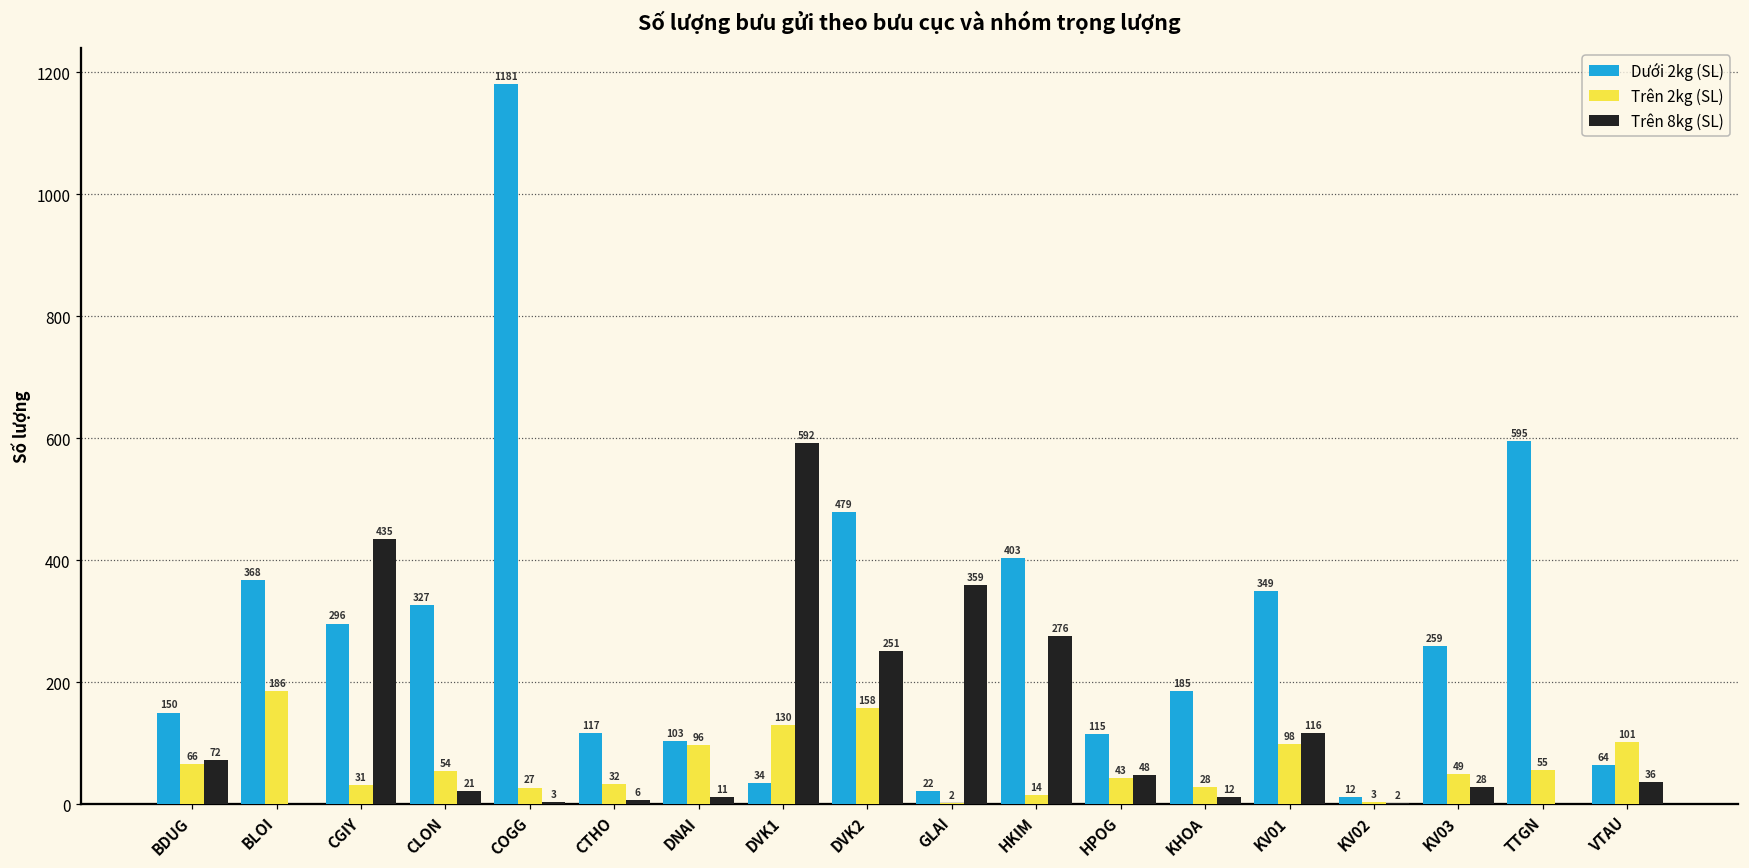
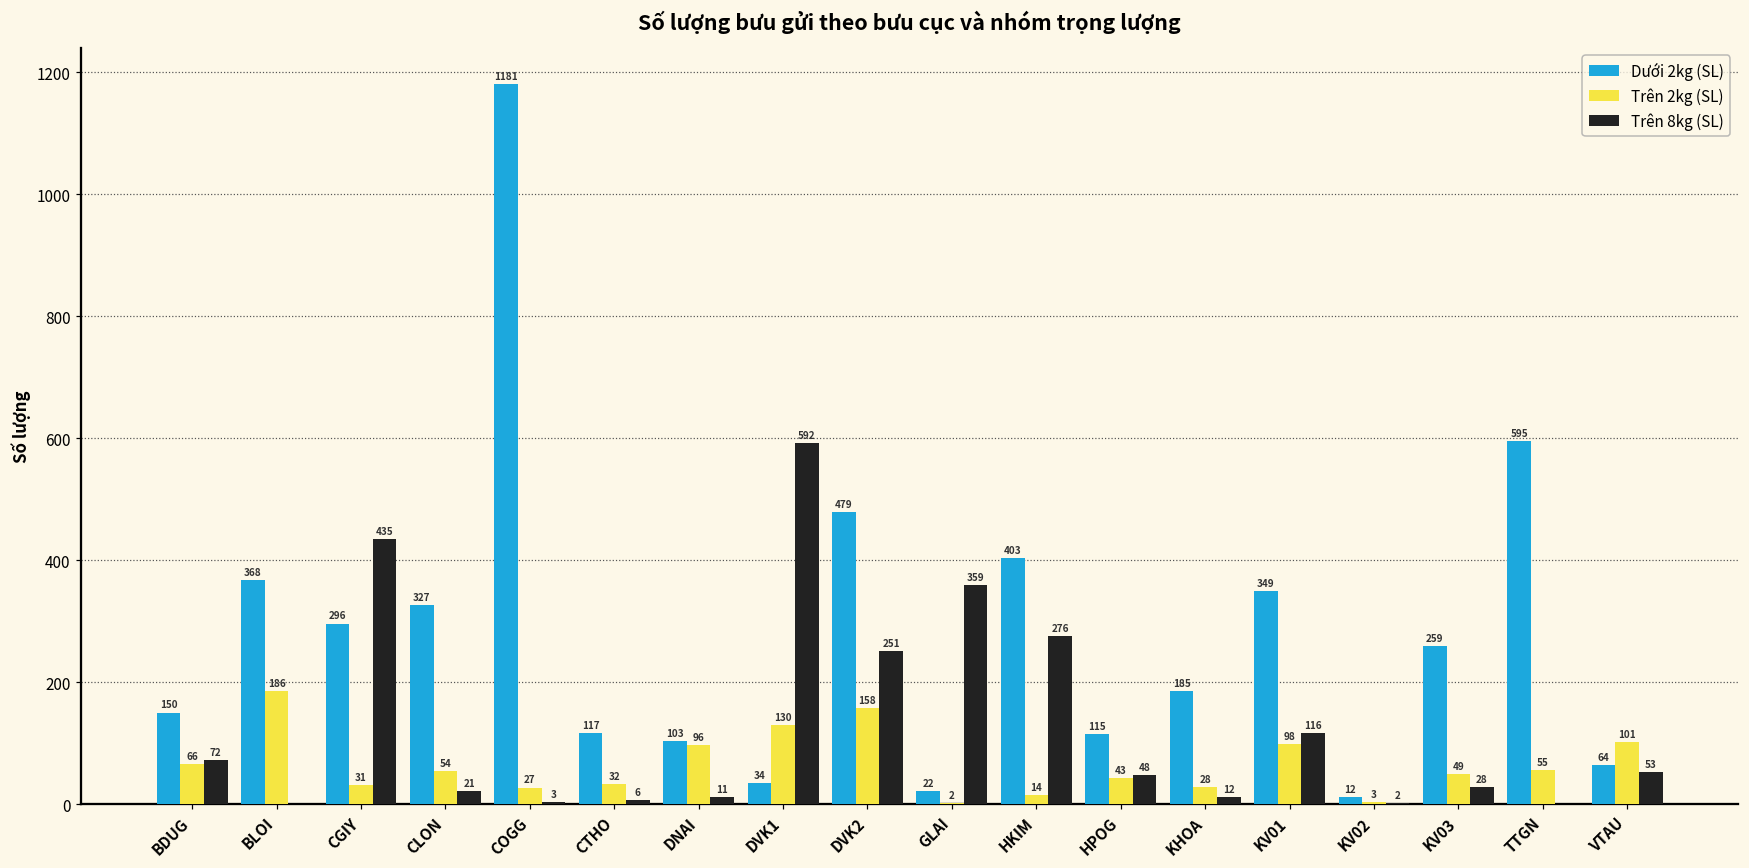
Trên 8kg (SL), VTAU: 36 -> 53
